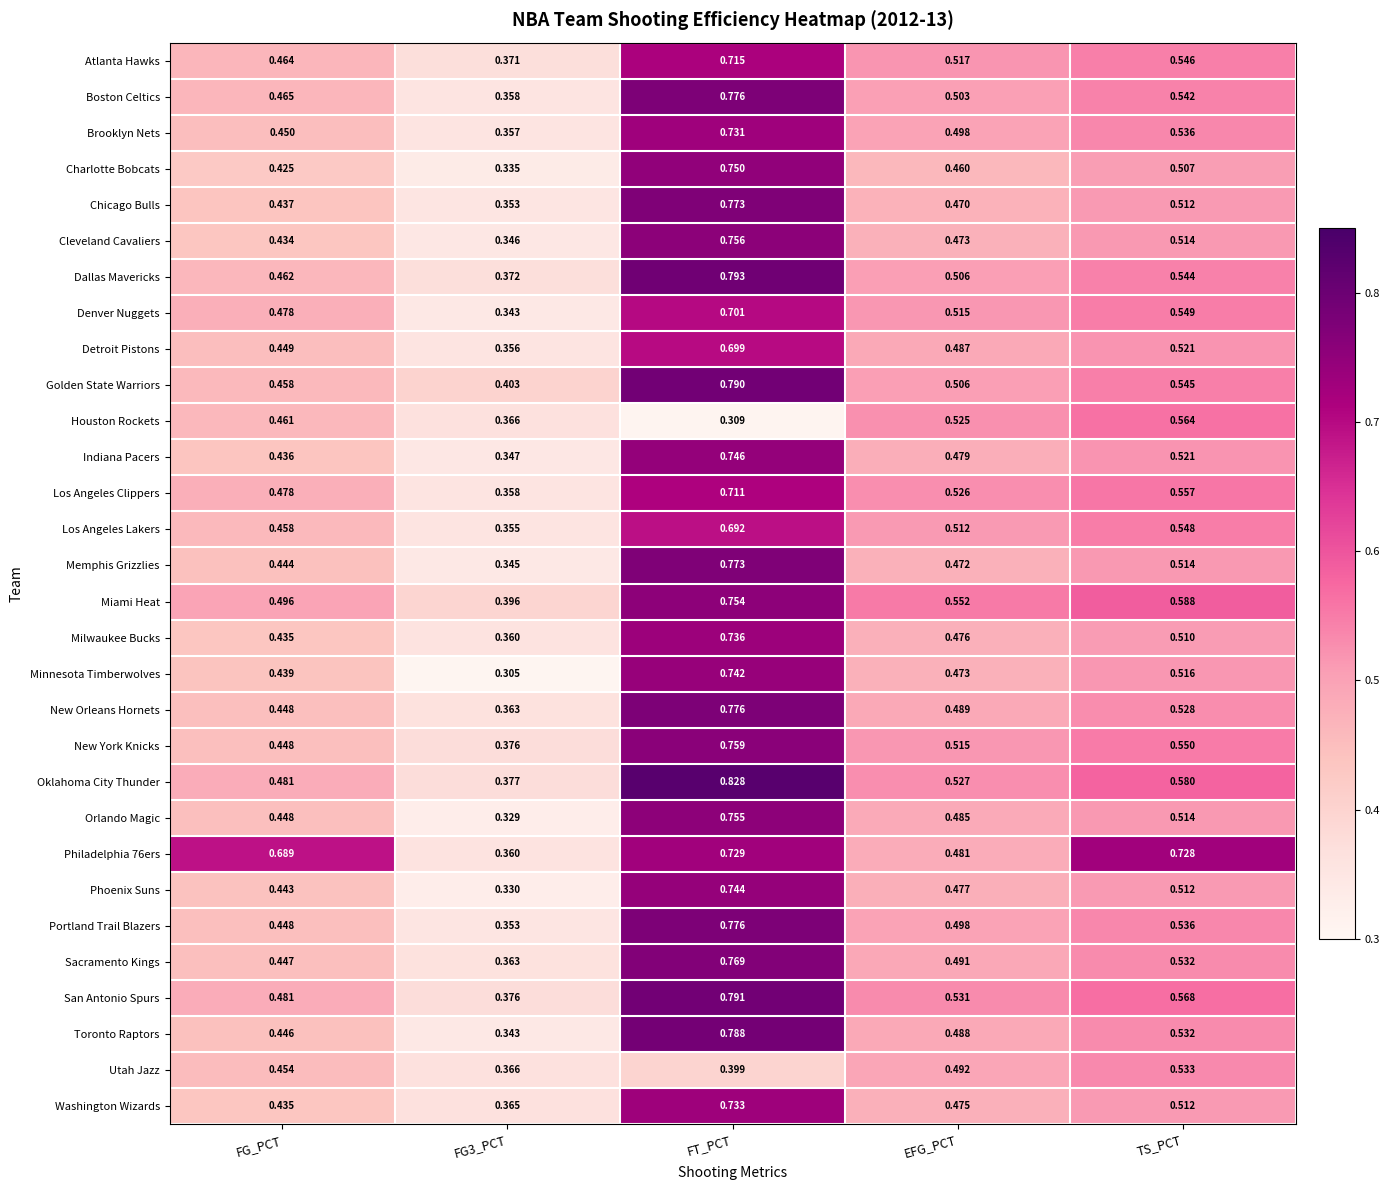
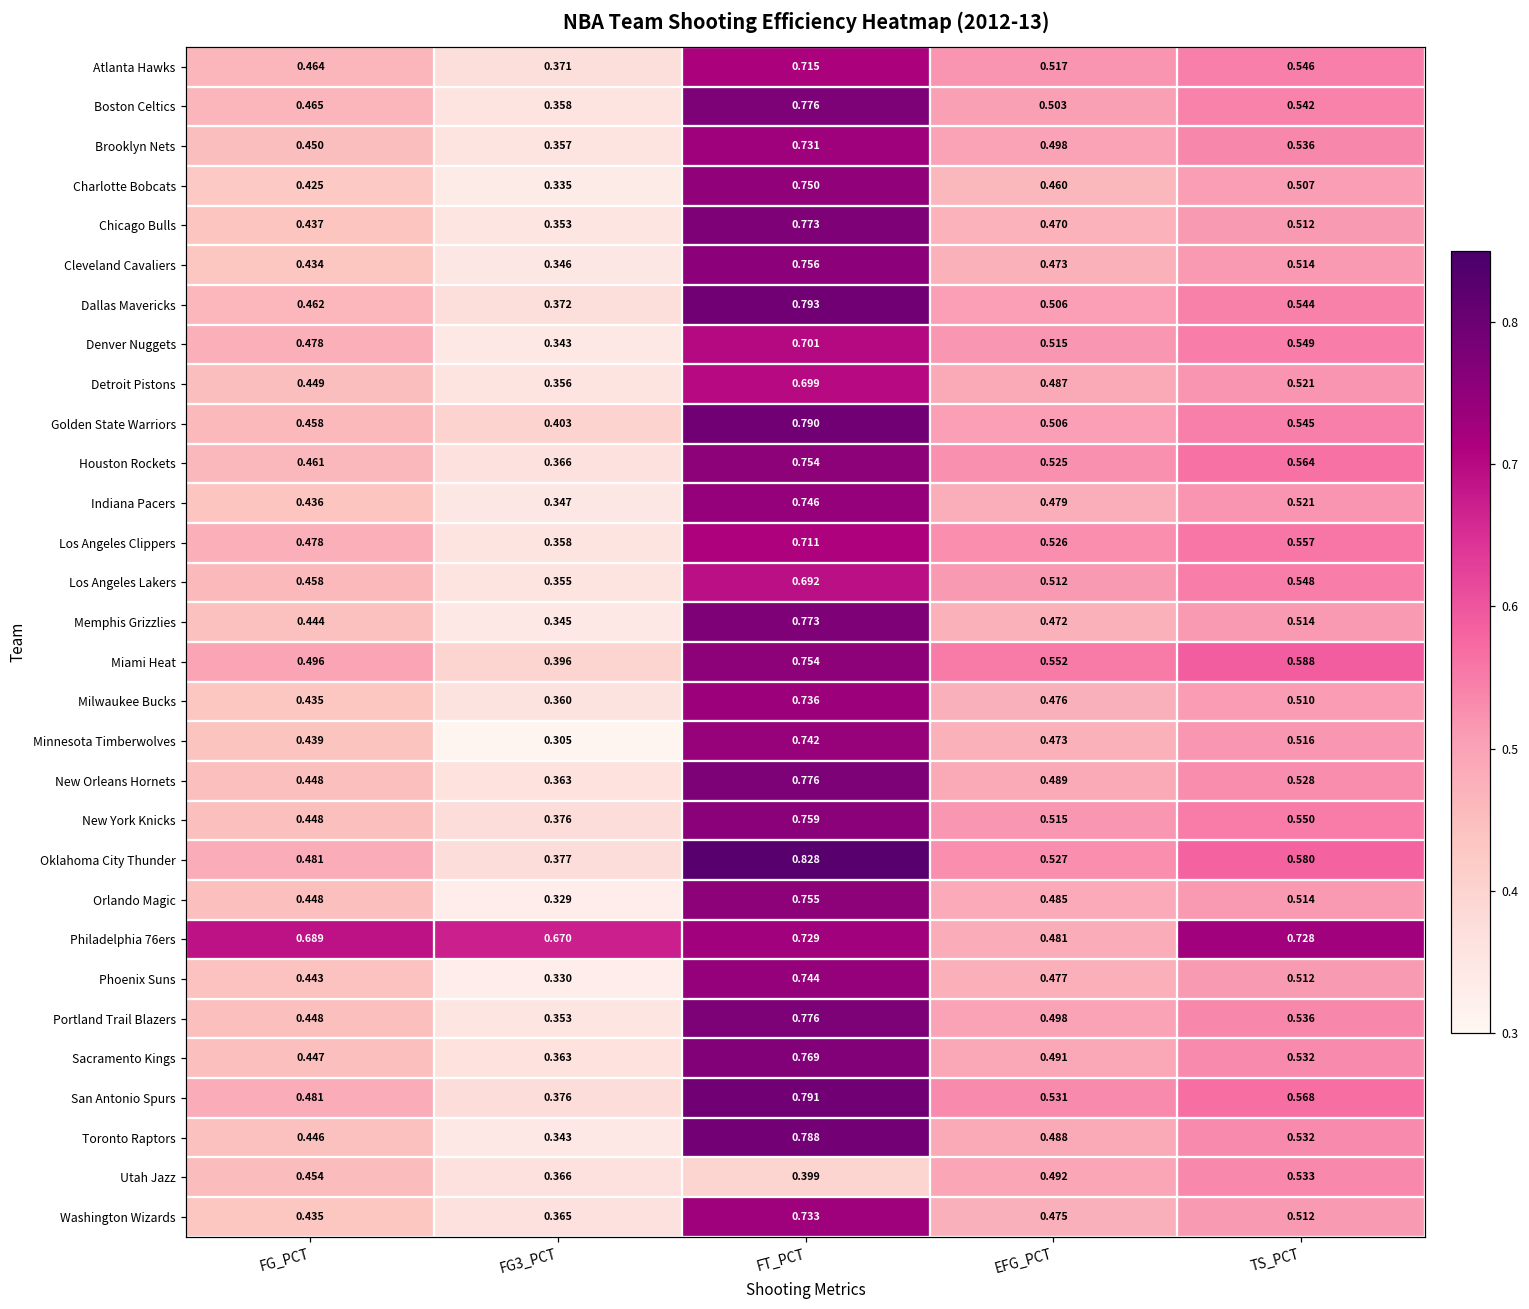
Houston Rockets, FT_PCT: 0.309 -> 0.754
Philadelphia 76ers, FG3_PCT: 0.360 -> 0.670
